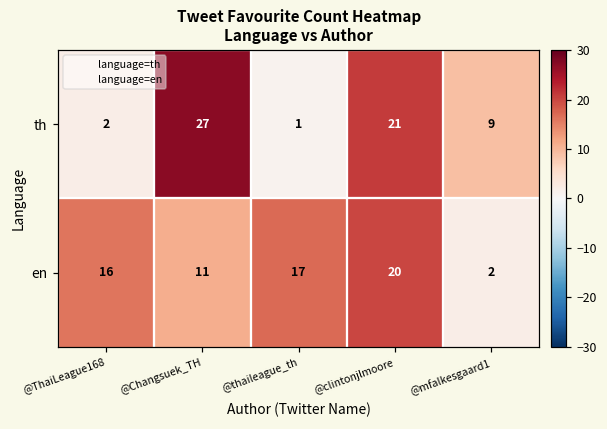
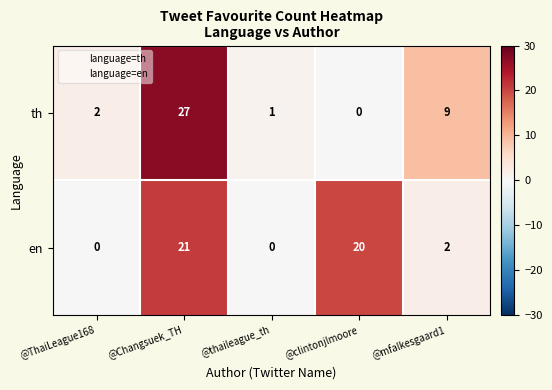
th, @clintonjlmoore: 21 -> 0
en, @ThaiLeague168: 16 -> 0
en, @Changsuek_TH: 11 -> 21
en, @thaileague_th: 17 -> 0
